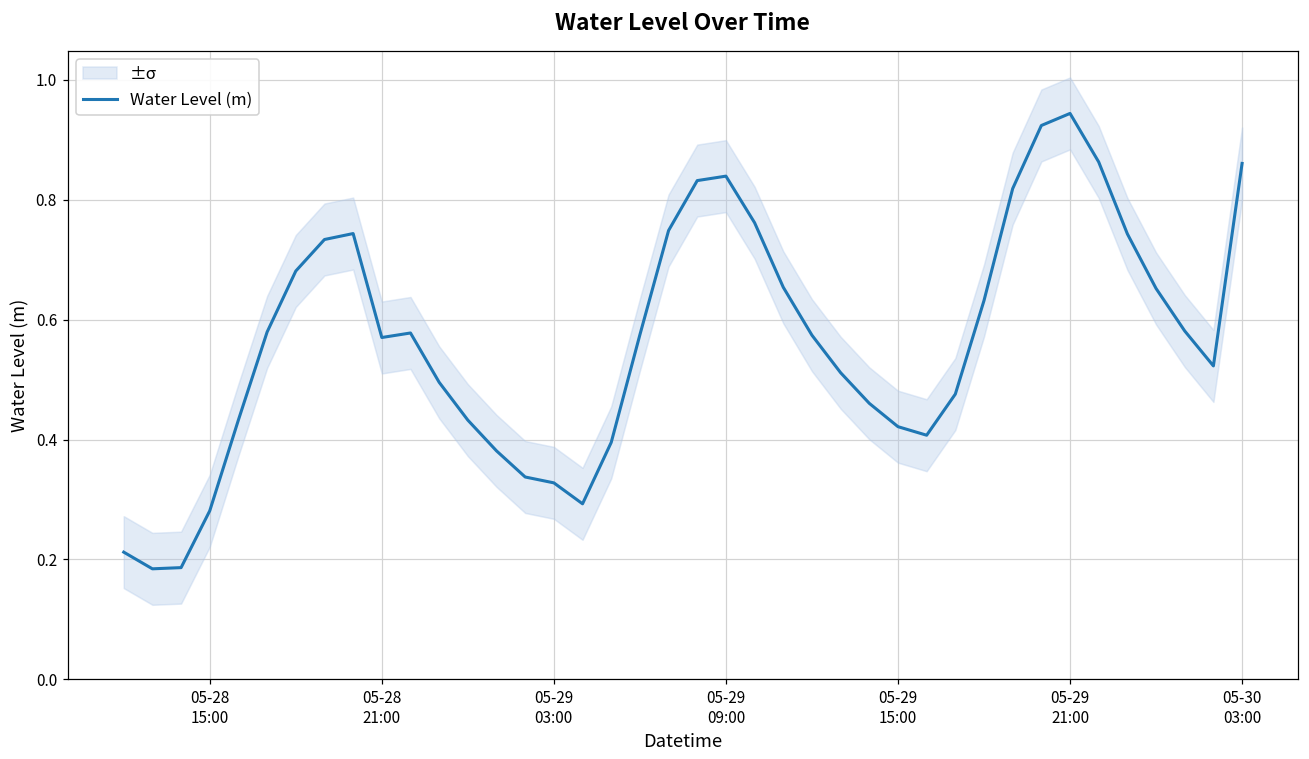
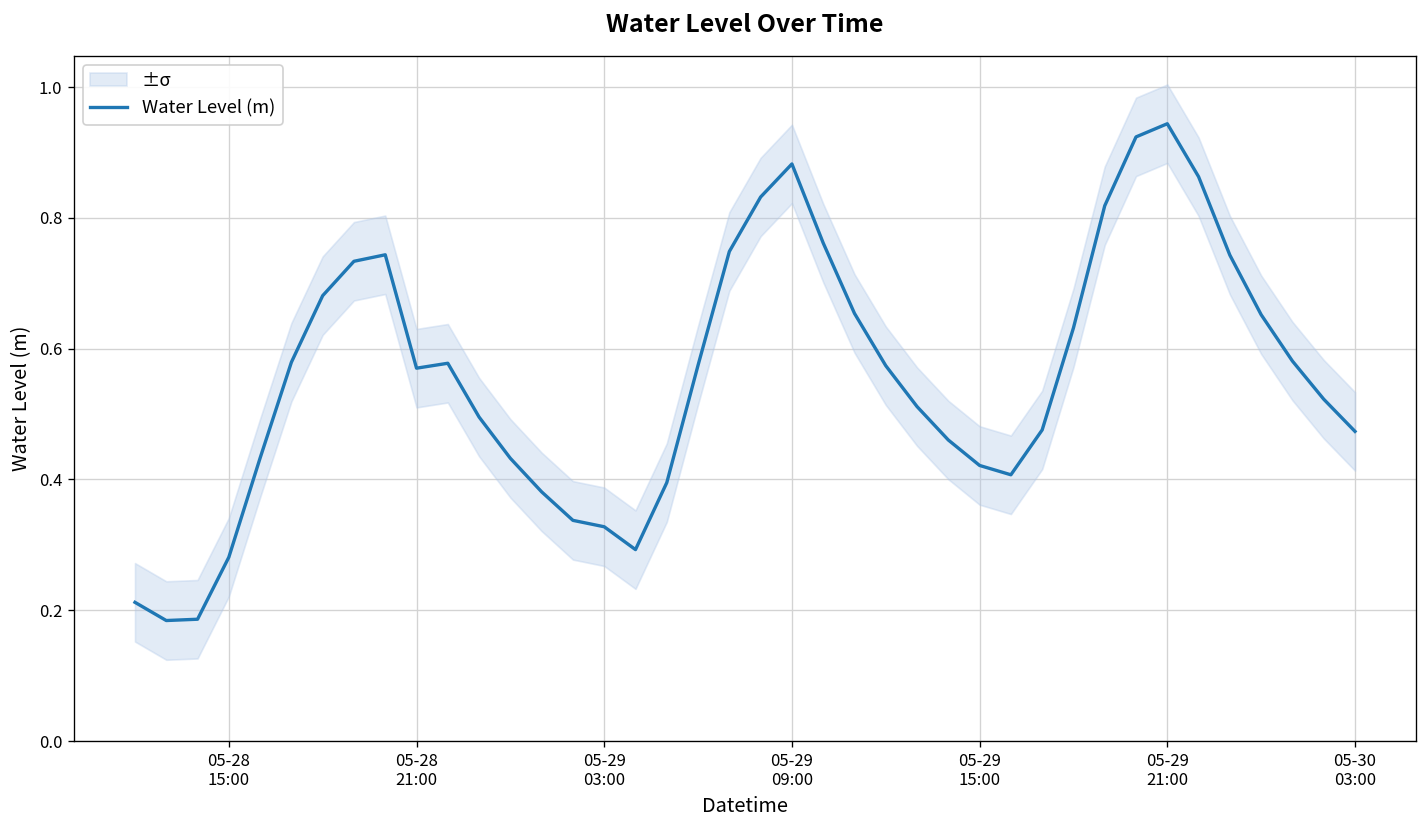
Water Level (m), 05-29 09:00: 0.84 -> 0.88
Water Level (m), 05-30 03:00: 0.86 -> 0.47
